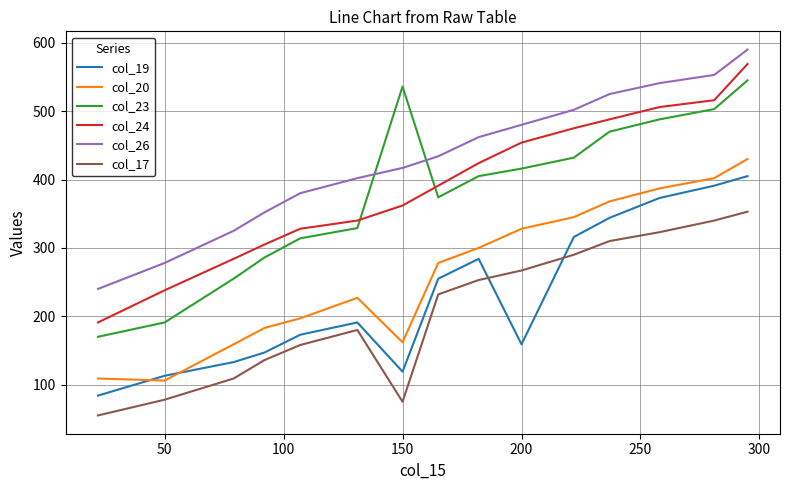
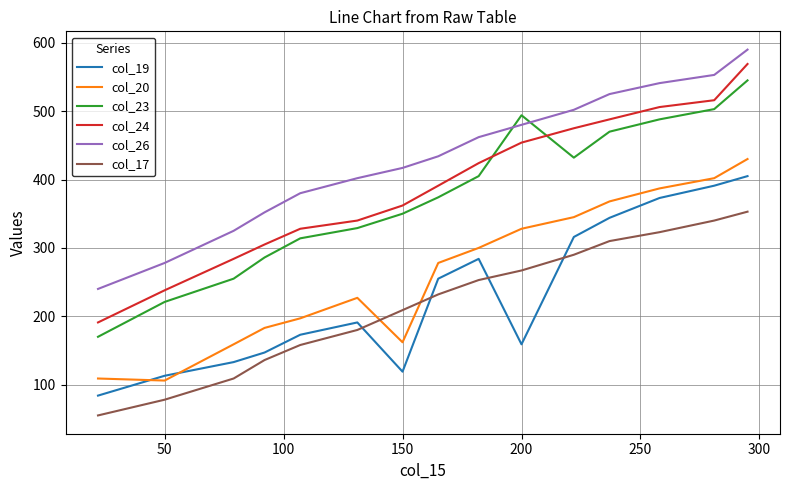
col_23, 50: 190 -> 220
col_23, 150: 540 -> 350
col_17, 150: 80 -> 210
col_23, 200: 420 -> 490
